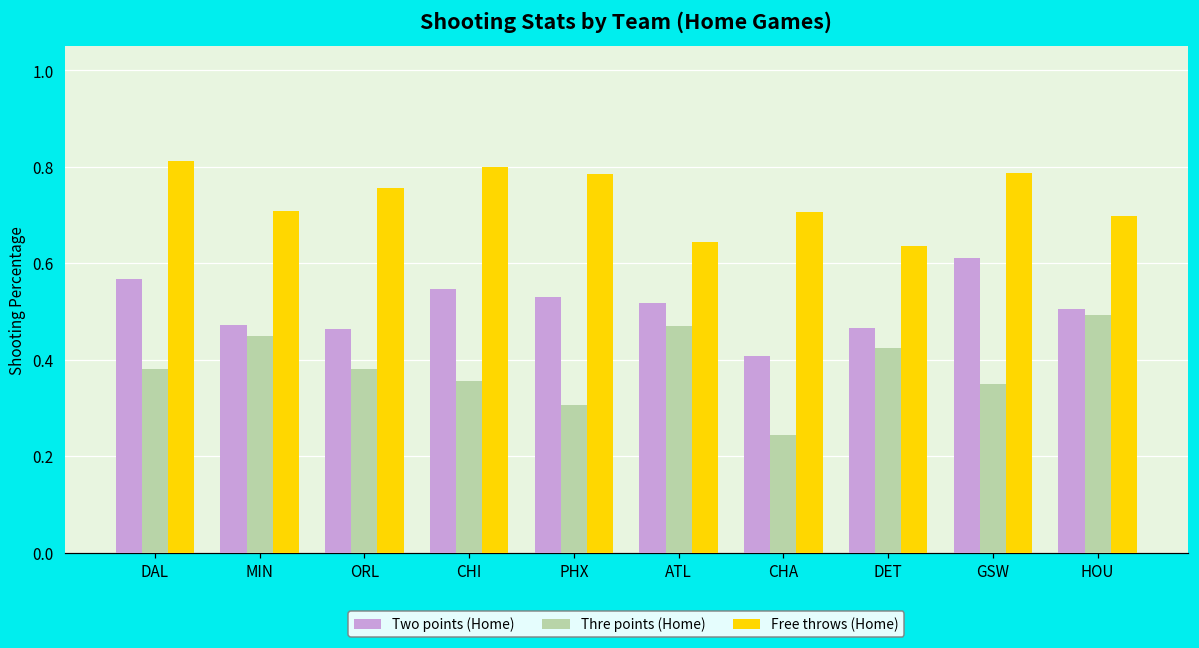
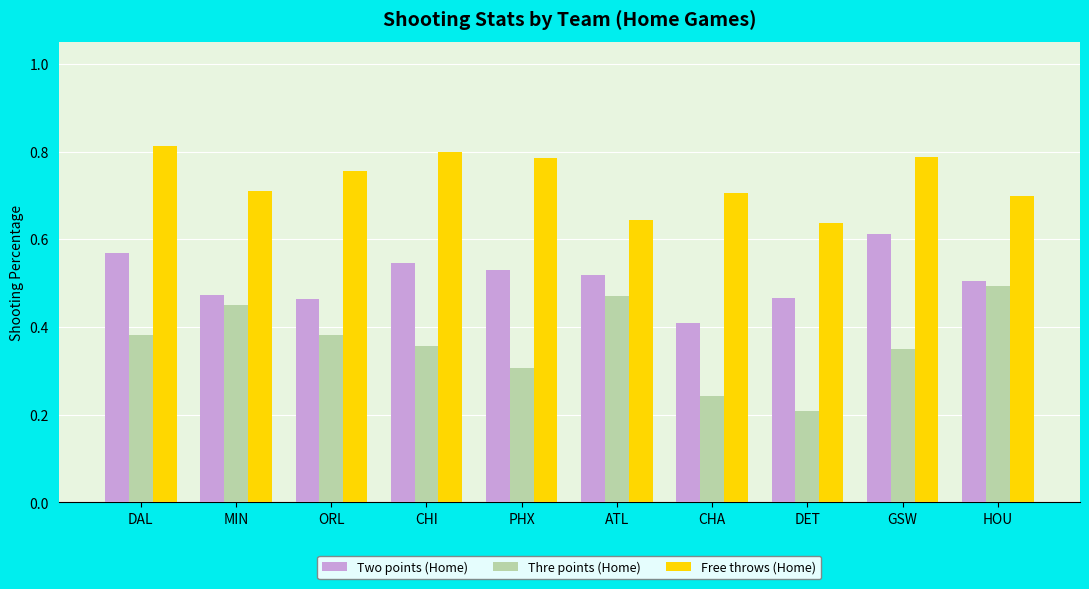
Thre points (Home), DET: 0.42 -> 0.21
